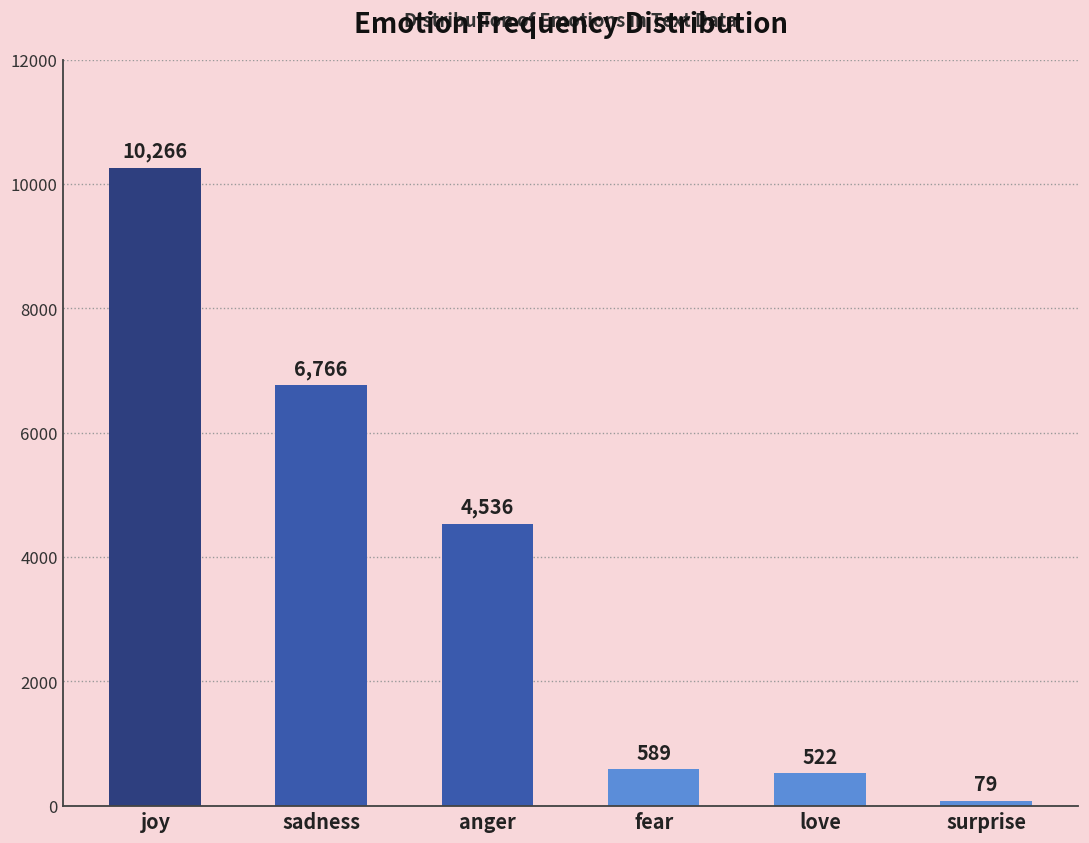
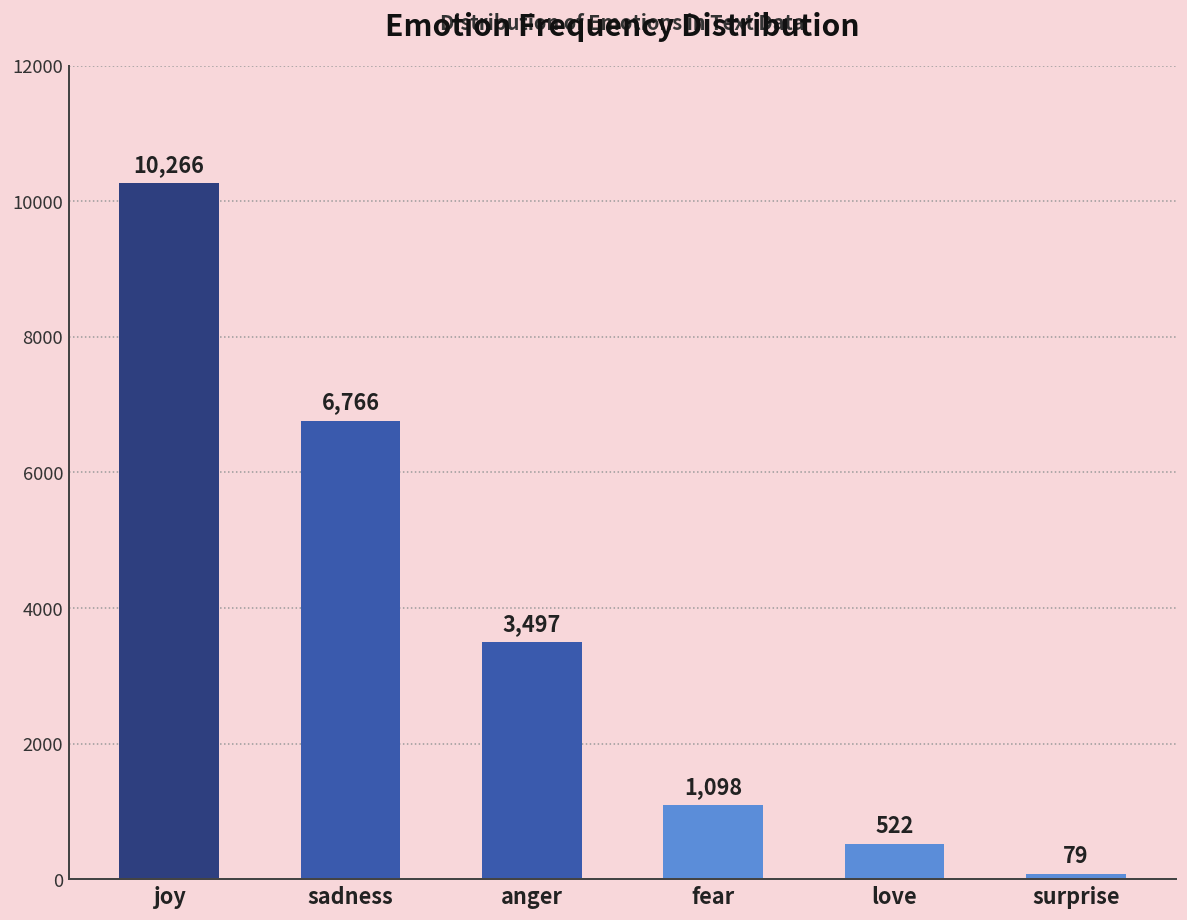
anger: 4,536 -> 3,497
fear: 589 -> 1,098
